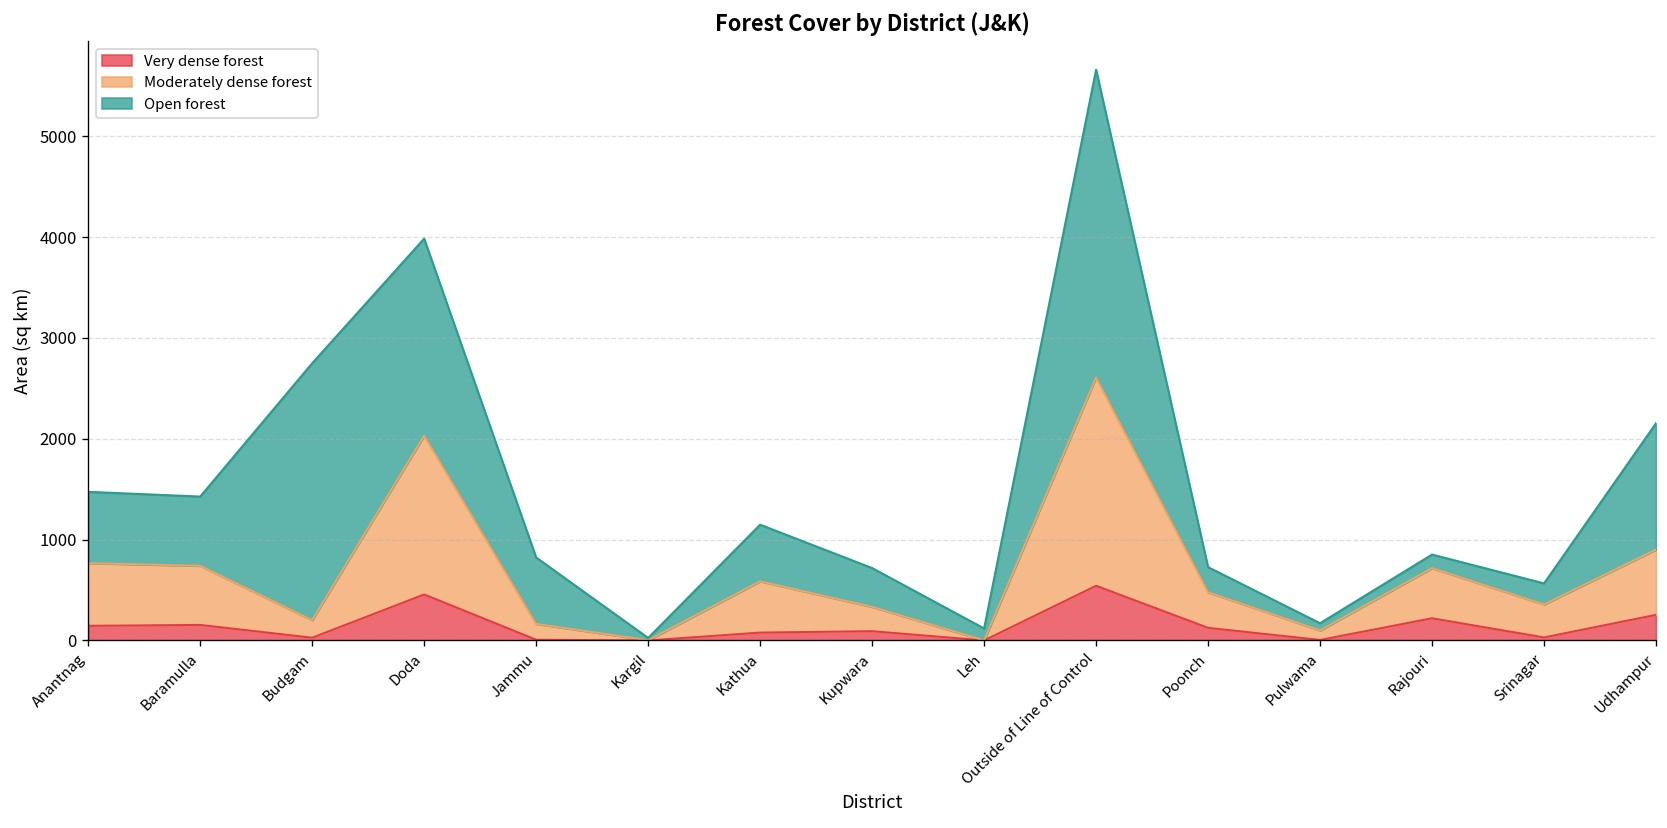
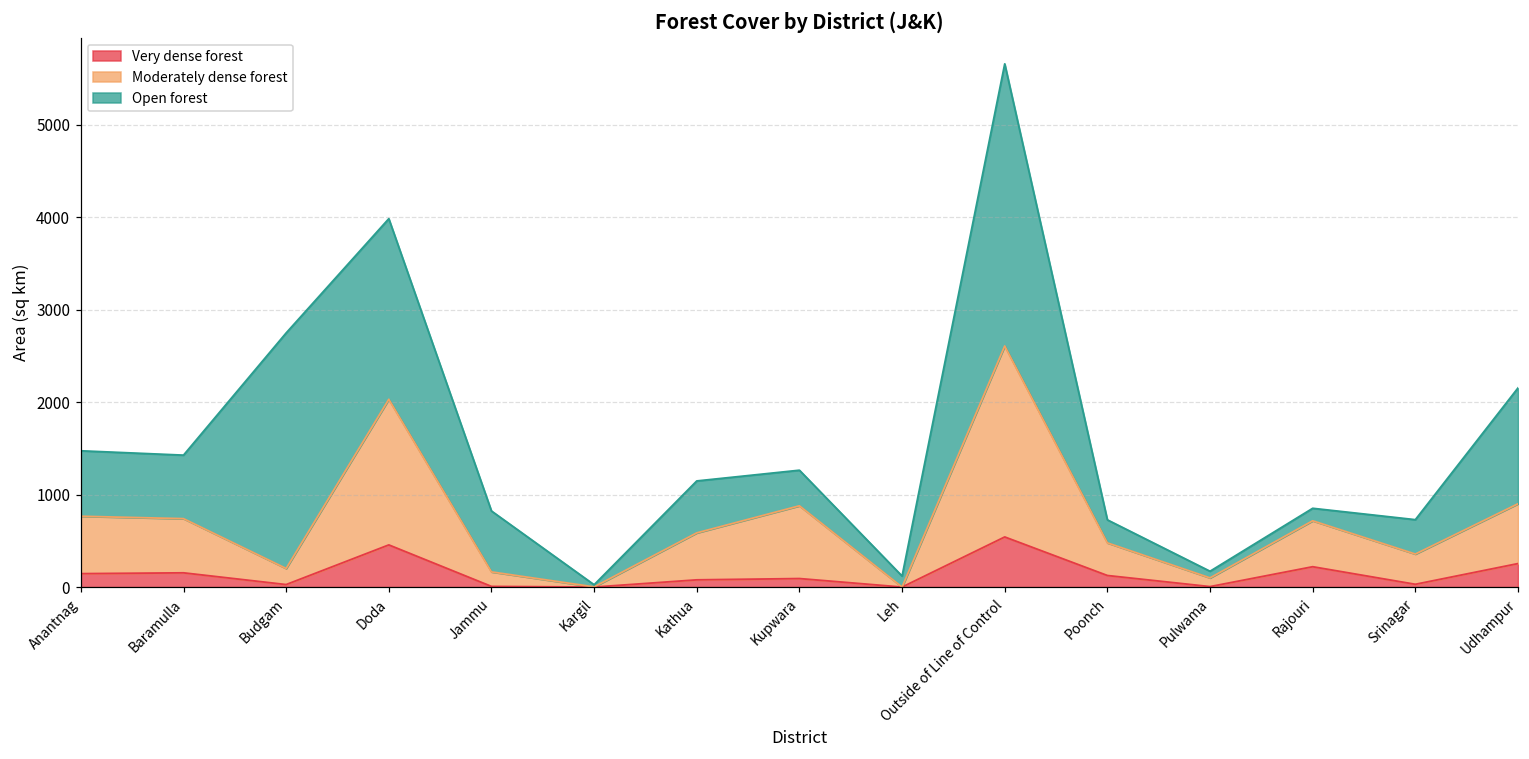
Moderately dense forest, Kupwara: 200 -> 800
Open forest, Srinagar: 200 -> 400
